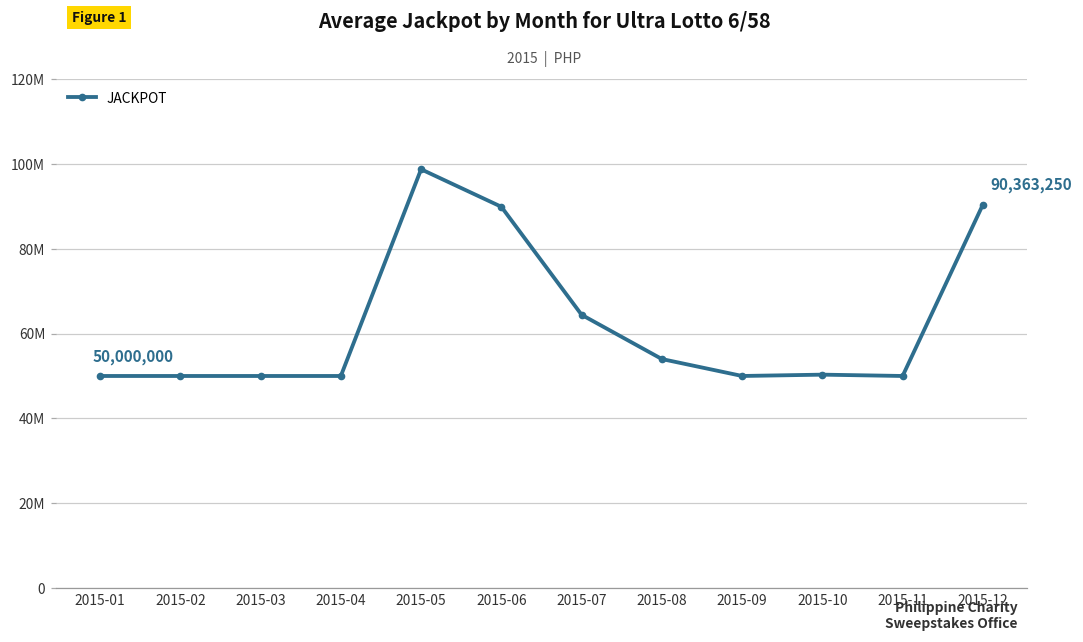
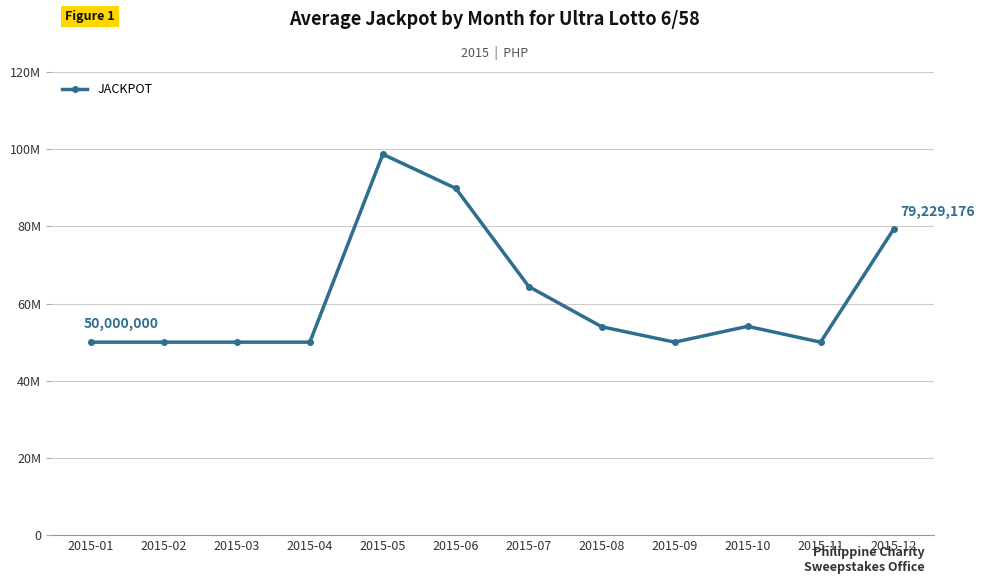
2015-10: 50000000 -> 54000000
2015-12: 90,363,250 -> 79,229,176
